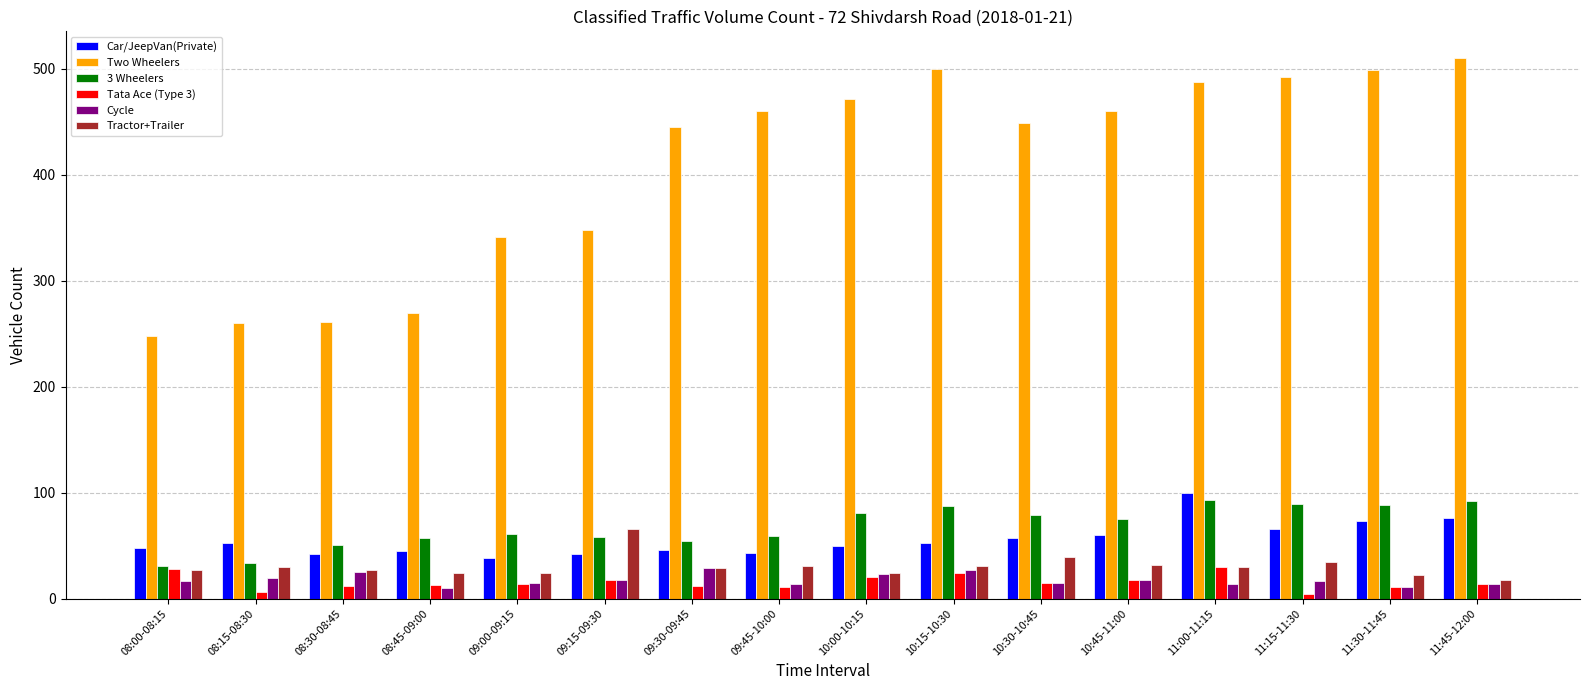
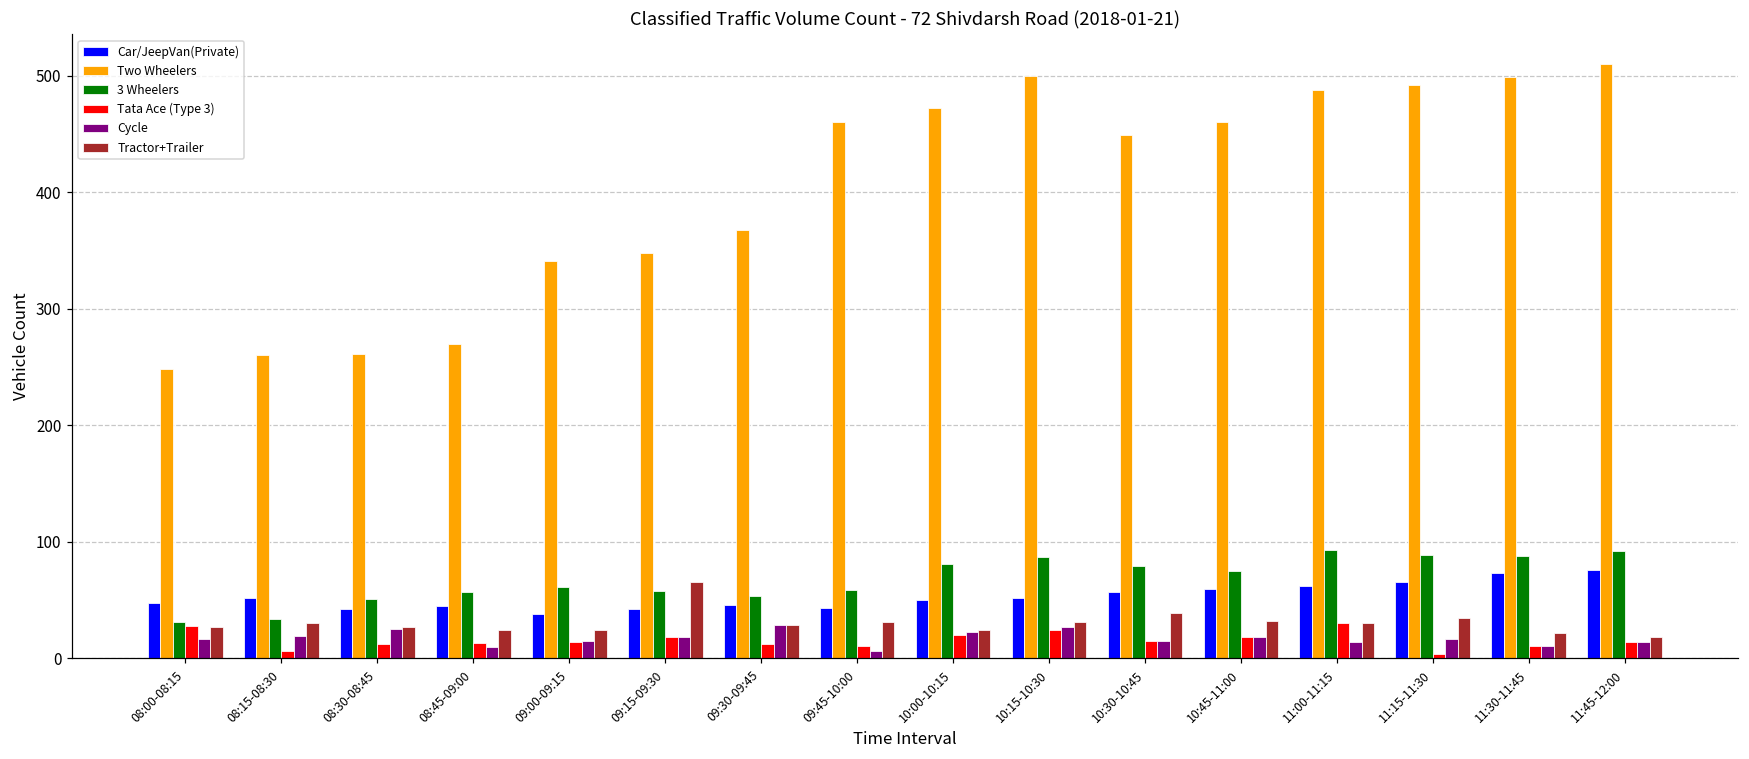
Two Wheelers, 09:30-09:45: 445 -> 368
Cycle, 09:45-10:00: 14 -> 6
Car/JeepVan(Private), 11:00-11:15: 100 -> 62
